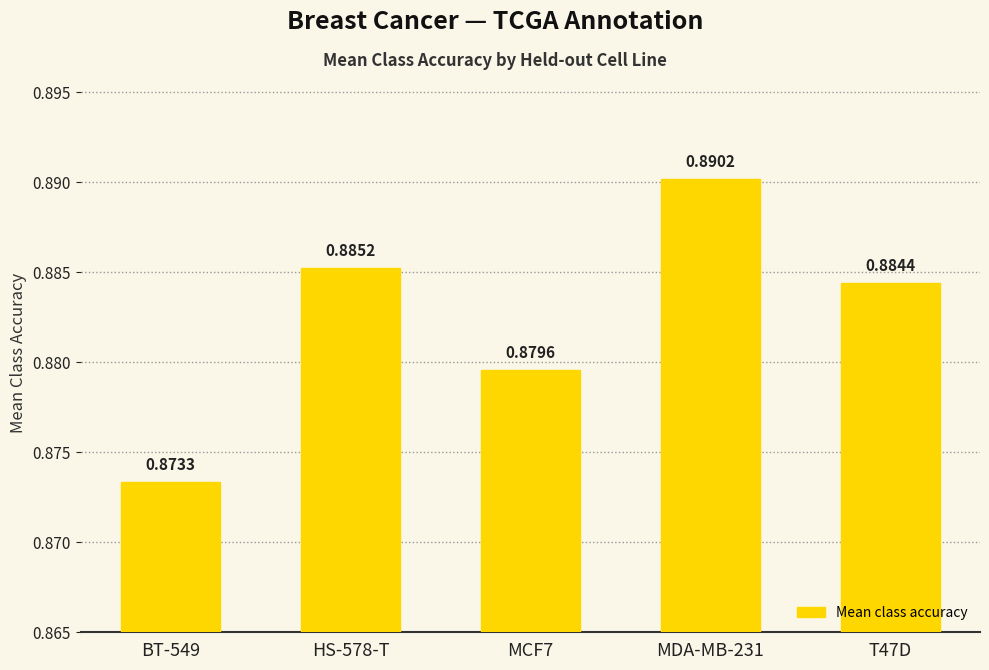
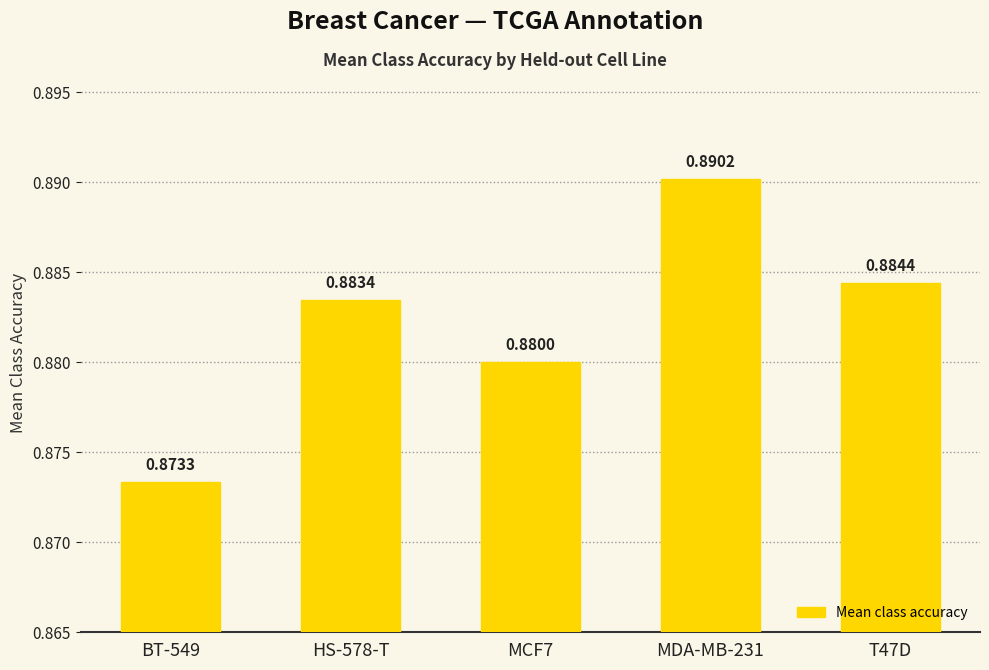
HS-578-T: 0.8852 -> 0.8834
MCF7: 0.8796 -> 0.8800
